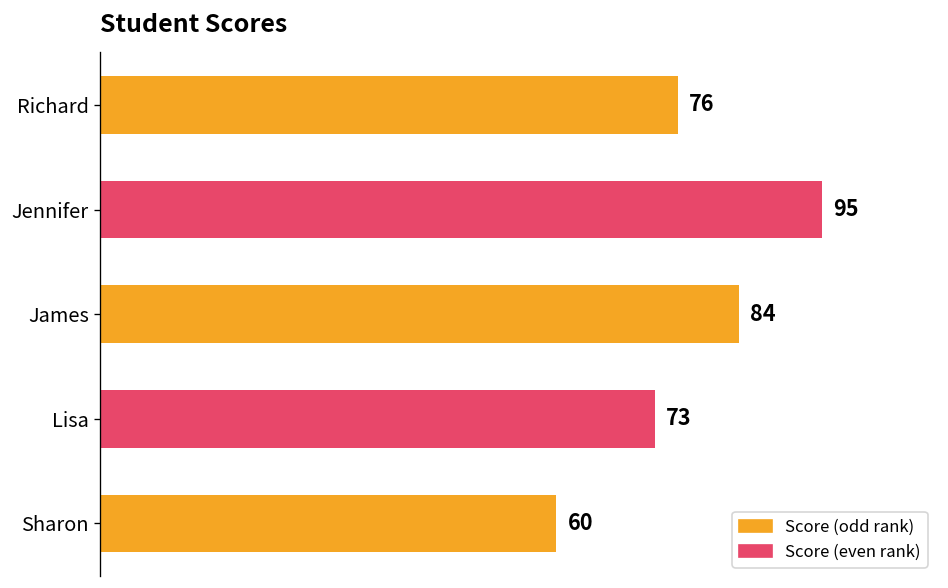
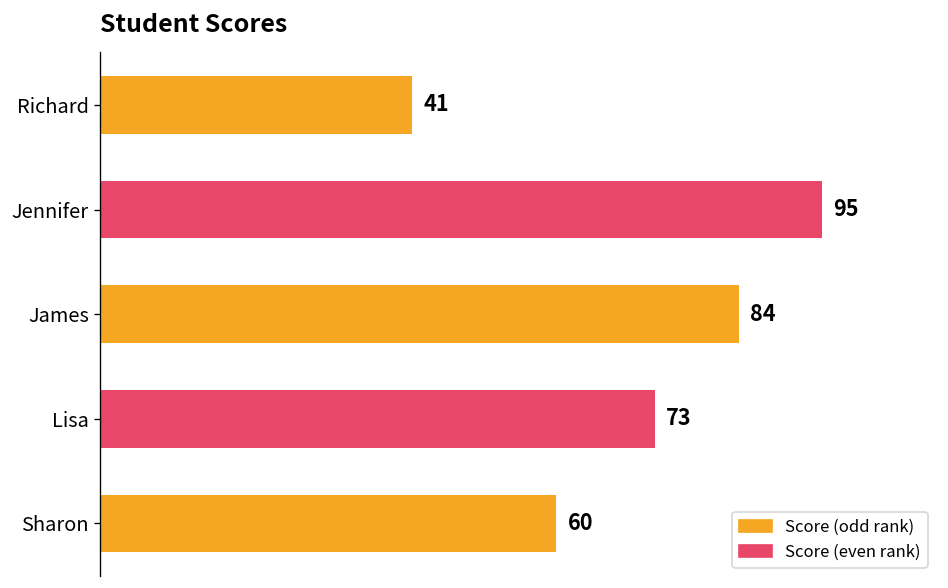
Richard: 76 -> 41
